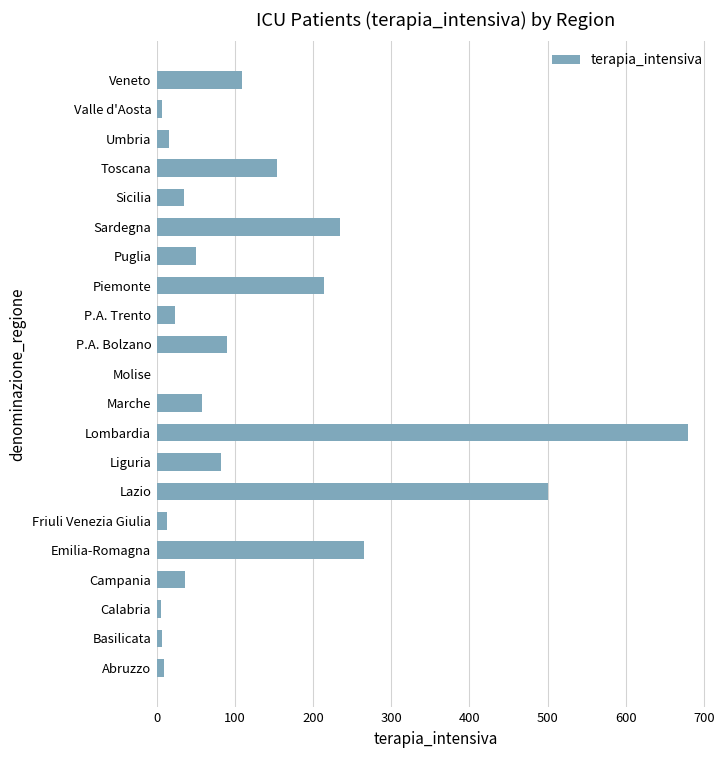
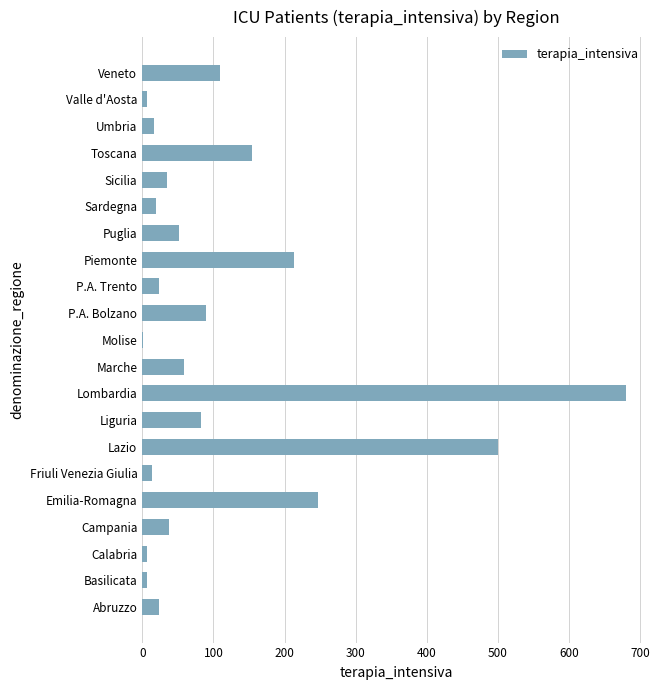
Sardegna: 240 -> 20
Emilia-Romagna: 270 -> 250
Abruzzo: 10 -> 20
